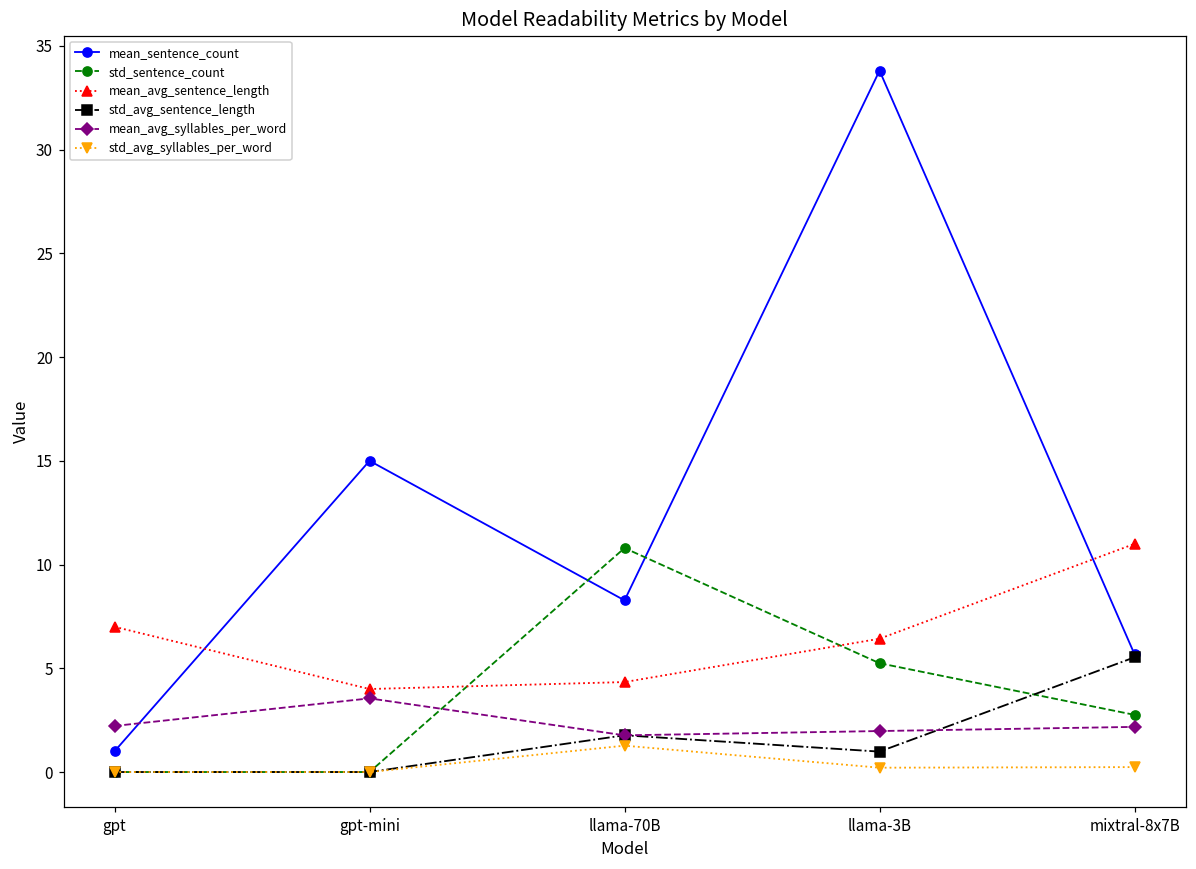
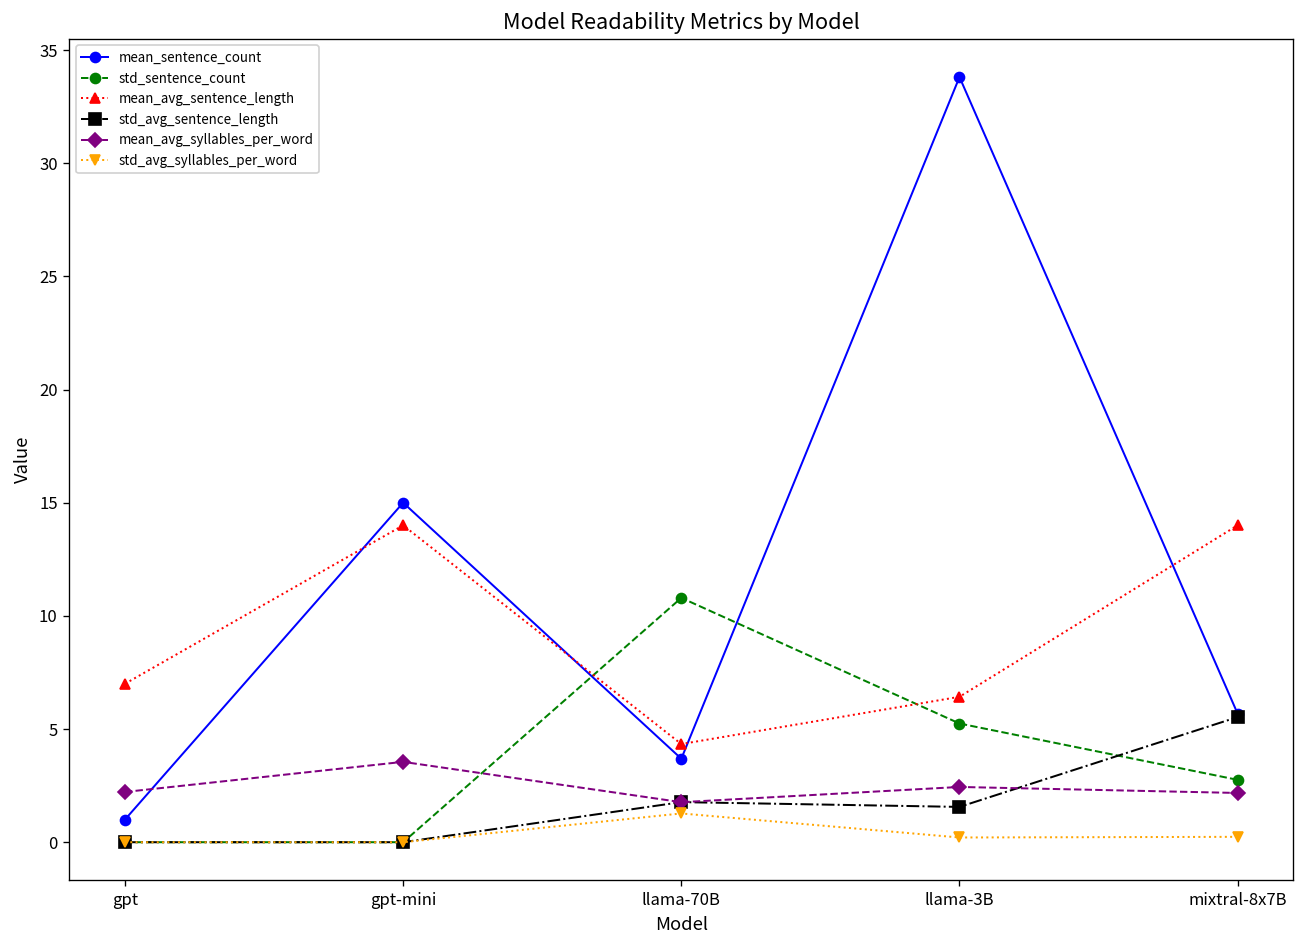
mean_avg_sentence_length, gpt-mini: 4 -> 14
mean_sentence_count, llama-70B: 8.3 -> 3.7
std_avg_sentence_length, llama-3B: 1.0 -> 1.6
mean_avg_syllables_per_word, llama-3B: 2.0 -> 2.4
mean_avg_sentence_length, mixtral-8x7B: 11.0 -> 14.0
